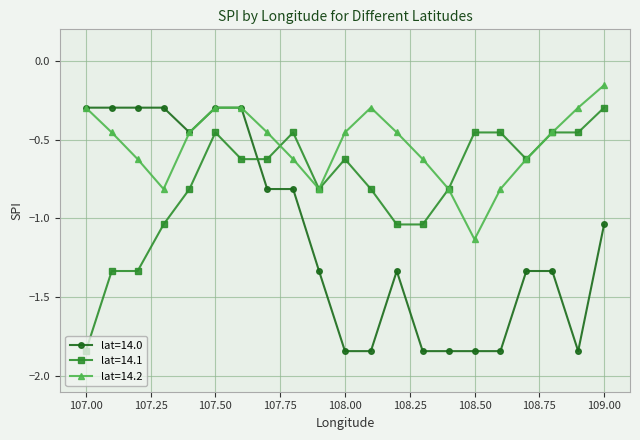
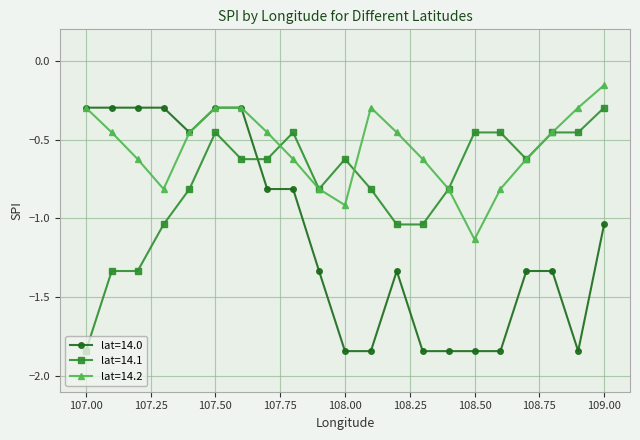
lat=14.2, 108.00: -0.45 -> -0.92
